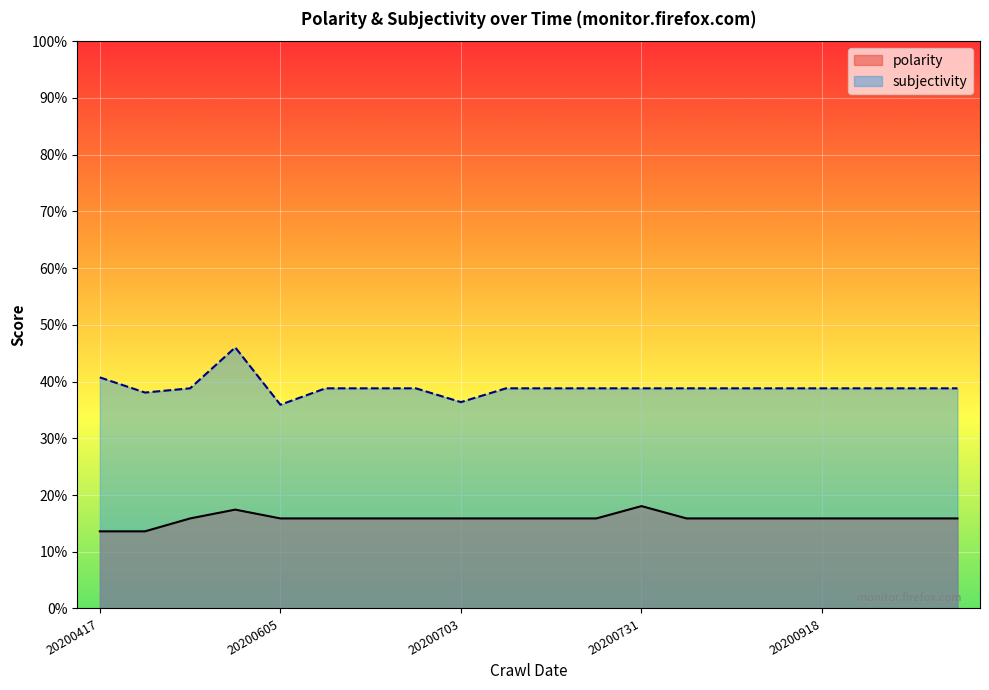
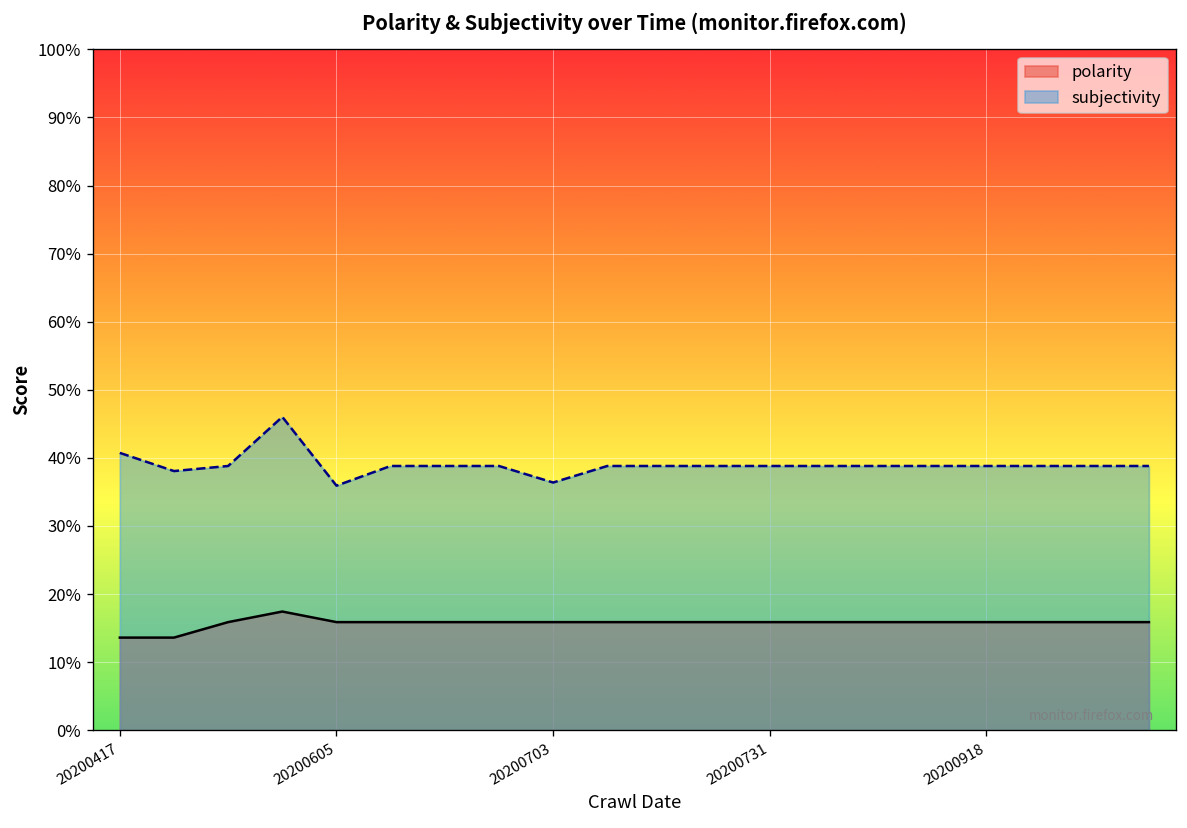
polarity, 20200731: 18% -> 16%
